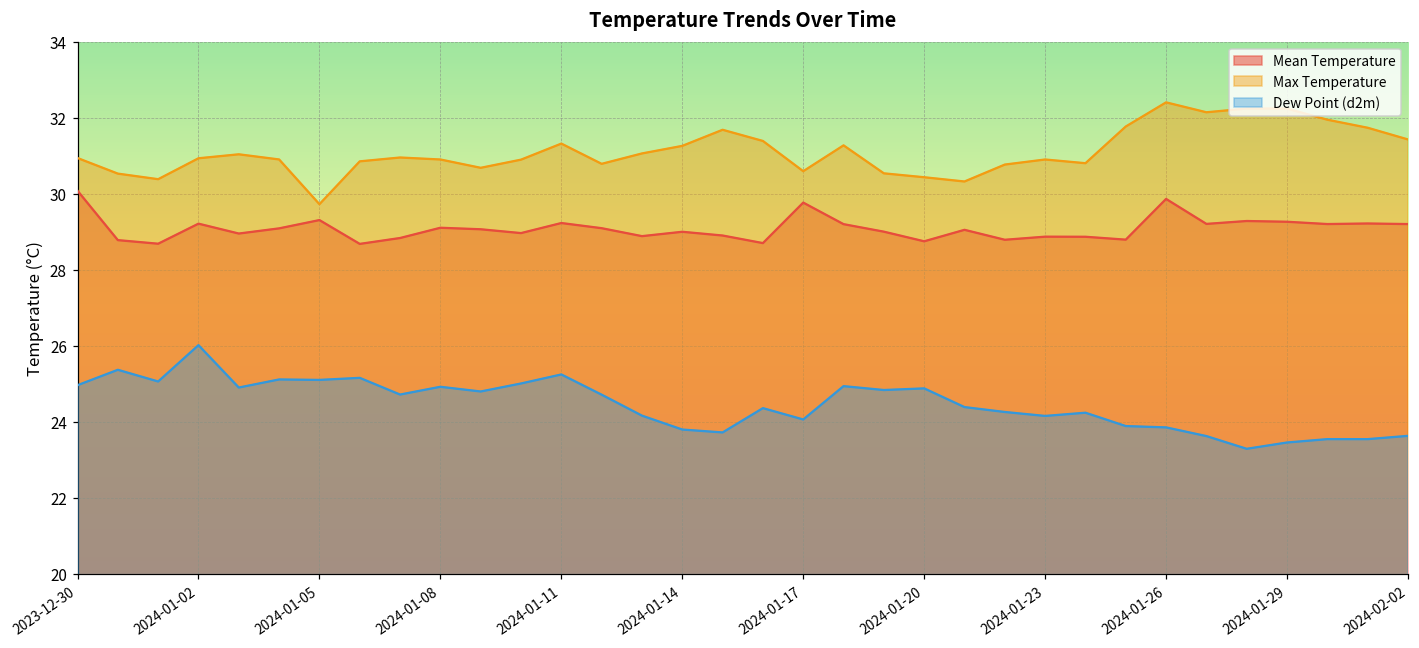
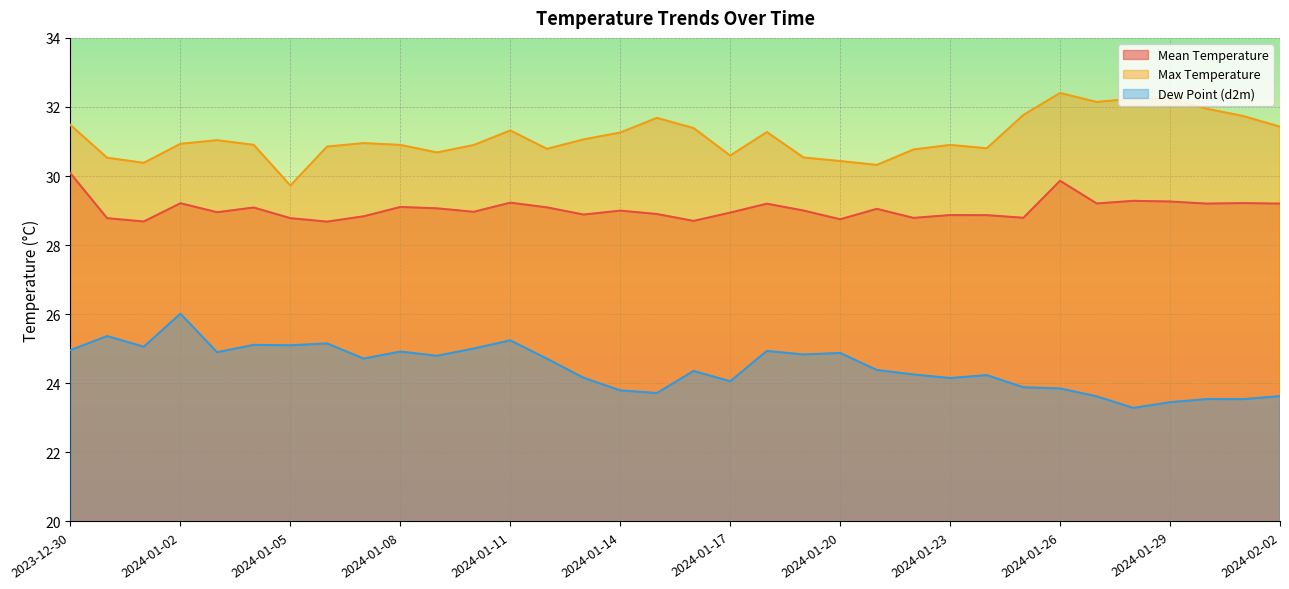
Max Temperature, 2023-12-30: 30.9 -> 31.5
Mean Temperature, 2024-01-05: 29.3 -> 28.8
Mean Temperature, 2024-01-17: 29.8 -> 28.9
